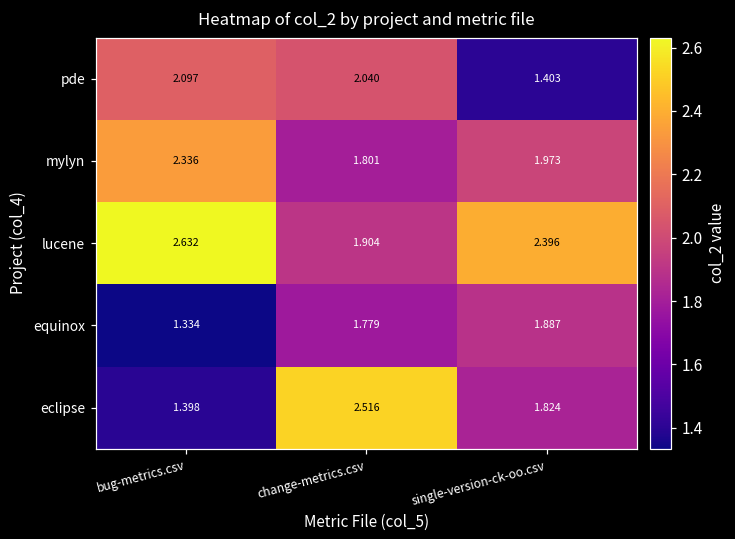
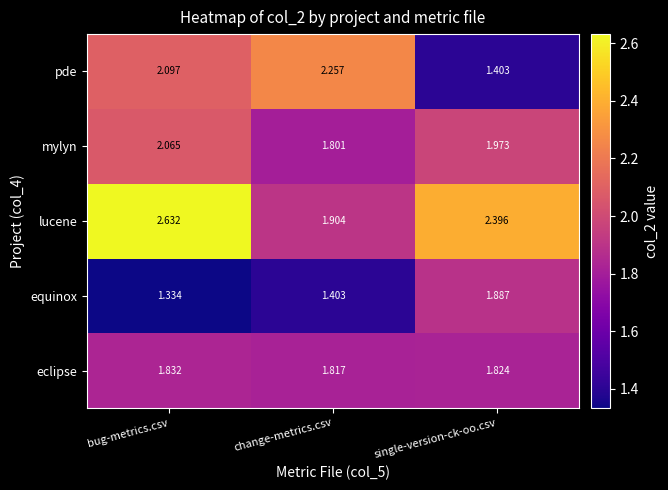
pde, change-metrics.csv: 2.040 -> 2.257
mylyn, bug-metrics.csv: 2.336 -> 2.065
equinox, change-metrics.csv: 1.779 -> 1.403
eclipse, bug-metrics.csv: 1.398 -> 1.832
eclipse, change-metrics.csv: 2.516 -> 1.817
